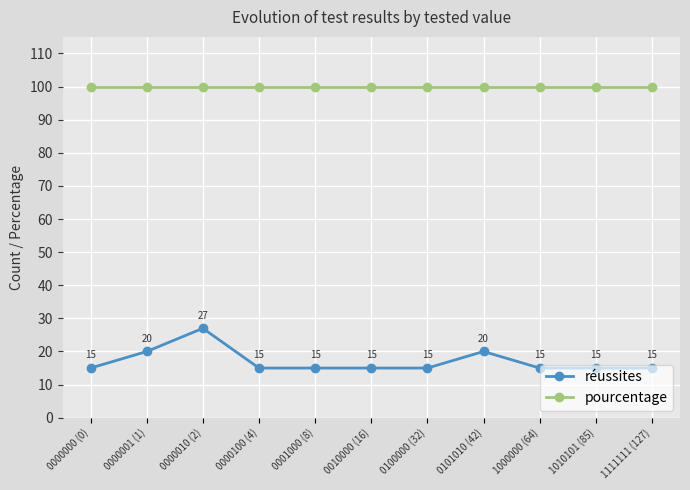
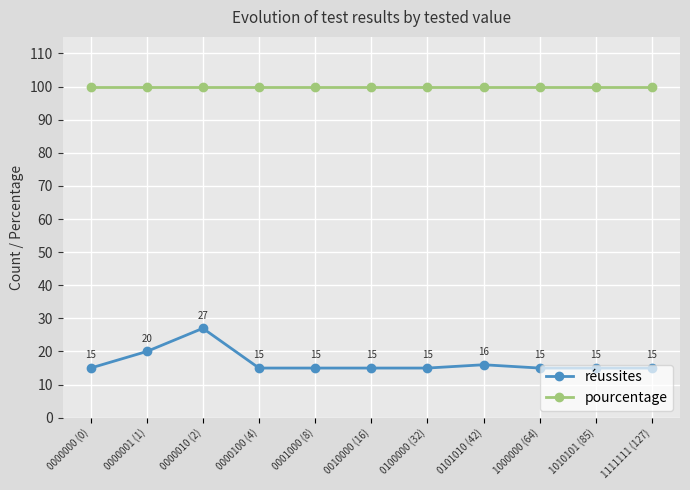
réussites, 0101010 (42): 20 -> 16
